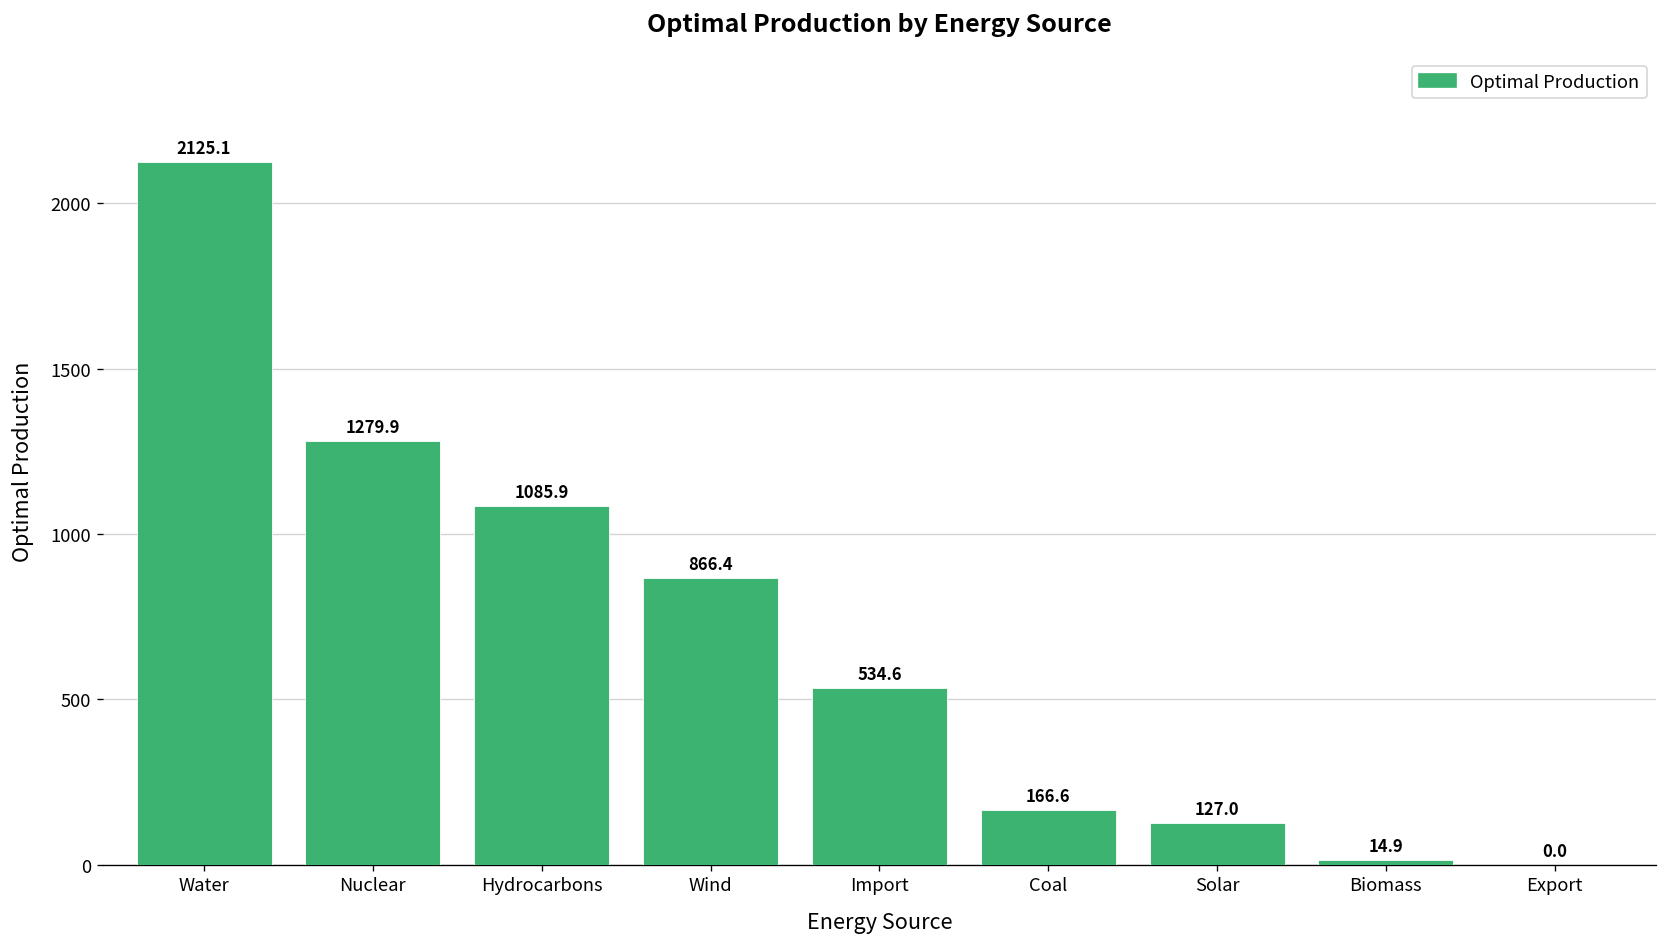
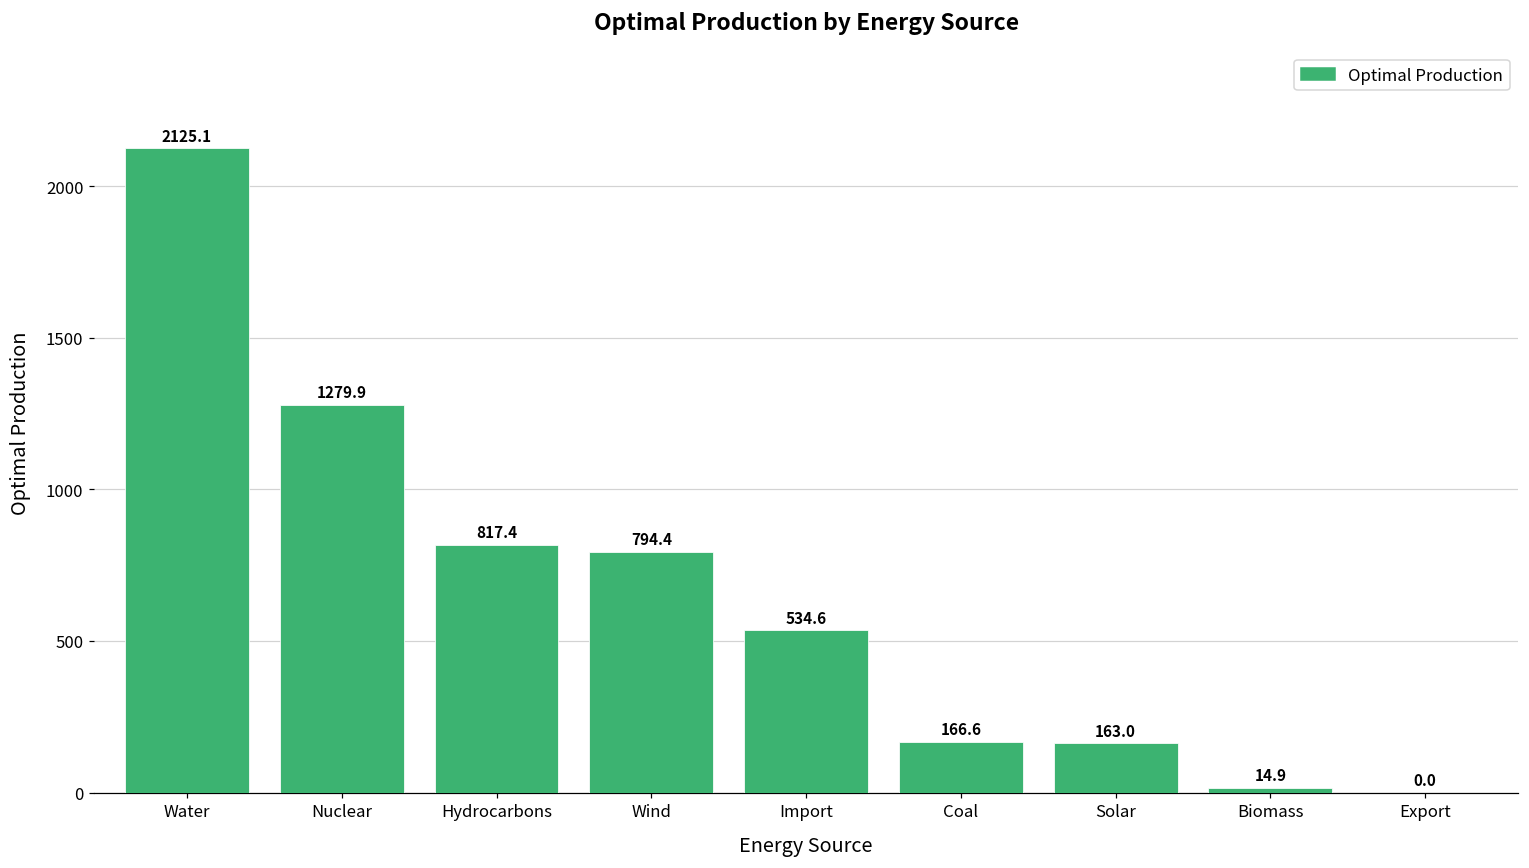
Hydrocarbons: 1085.9 -> 817.4
Wind: 866.4 -> 794.4
Solar: 127.0 -> 163.0
